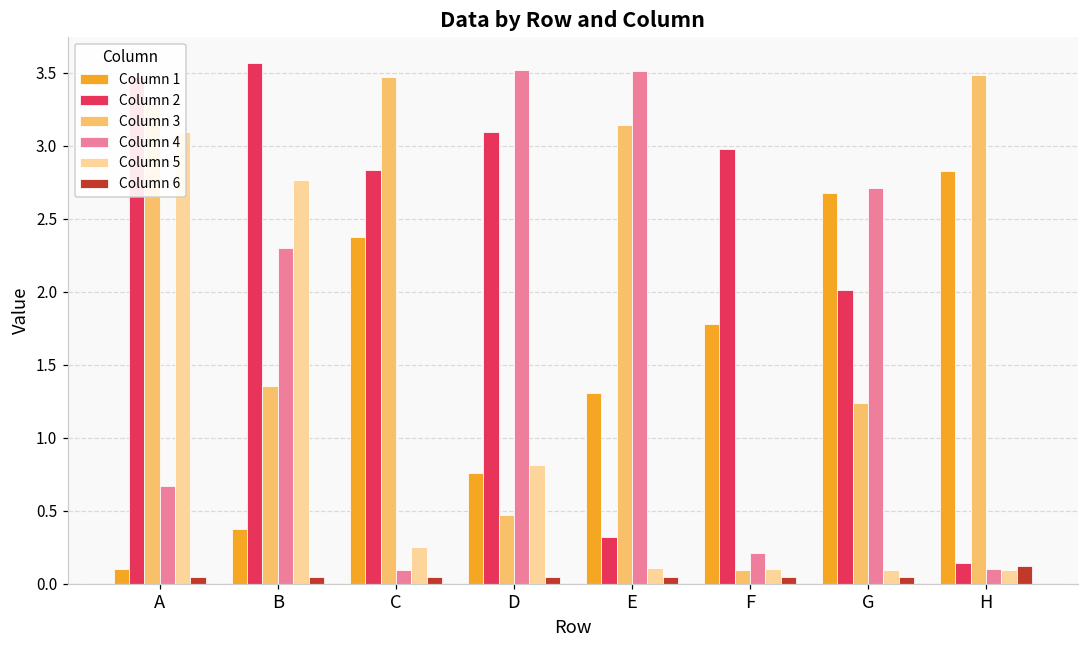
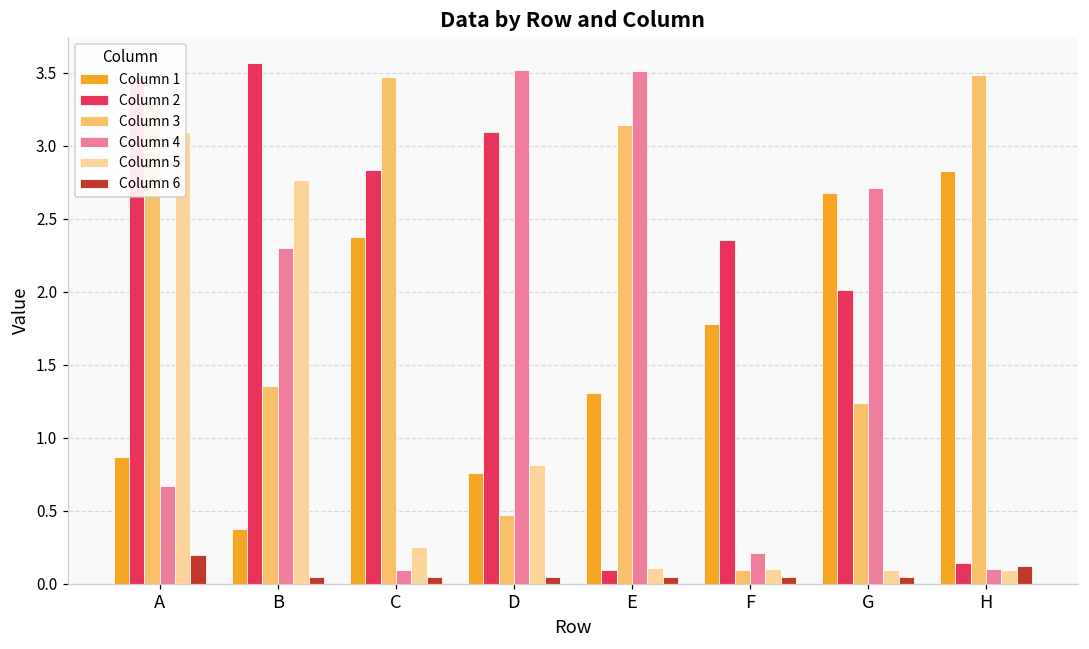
Column 1, A: 0.10 -> 0.87
Column 6, A: 0.05 -> 0.20
Column 2, E: 0.32 -> 0.10
Column 2, F: 2.98 -> 2.35
